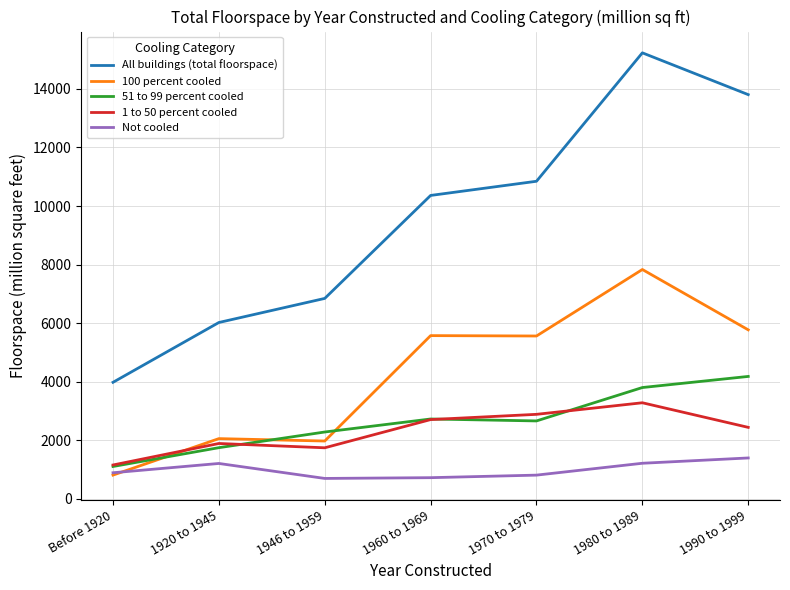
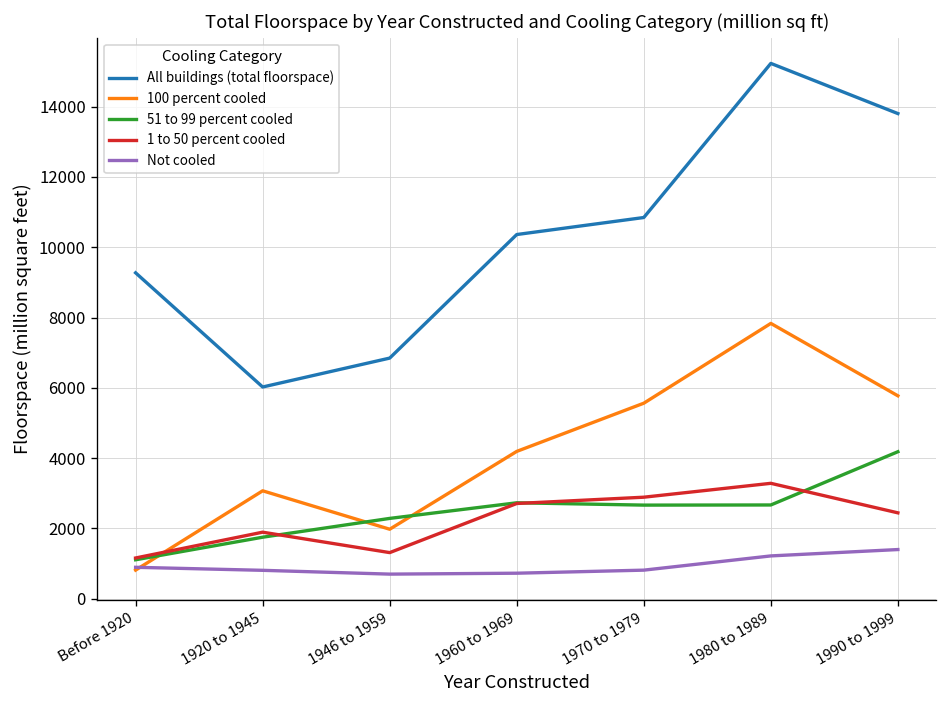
All buildings (total floorspace), Before 1920: 4000 -> 9300
100 percent cooled, 1920 to 1945: 2100 -> 3100
Not cooled, 1920 to 1945: 1200 -> 800
1 to 50 percent cooled, 1946 to 1959: 1700 -> 1300
100 percent cooled, 1960 to 1969: 5600 -> 4200
51 to 99 percent cooled, 1980 to 1989: 3800 -> 2700
